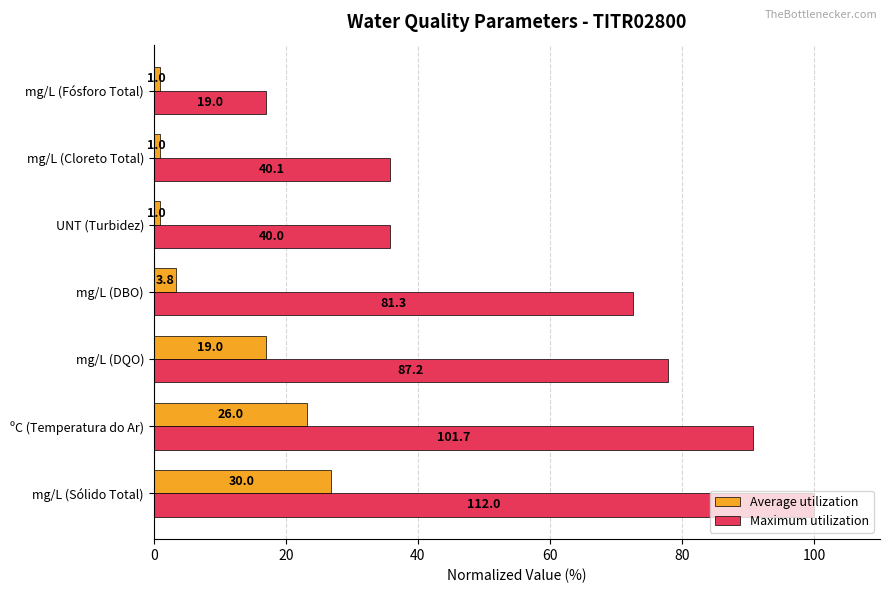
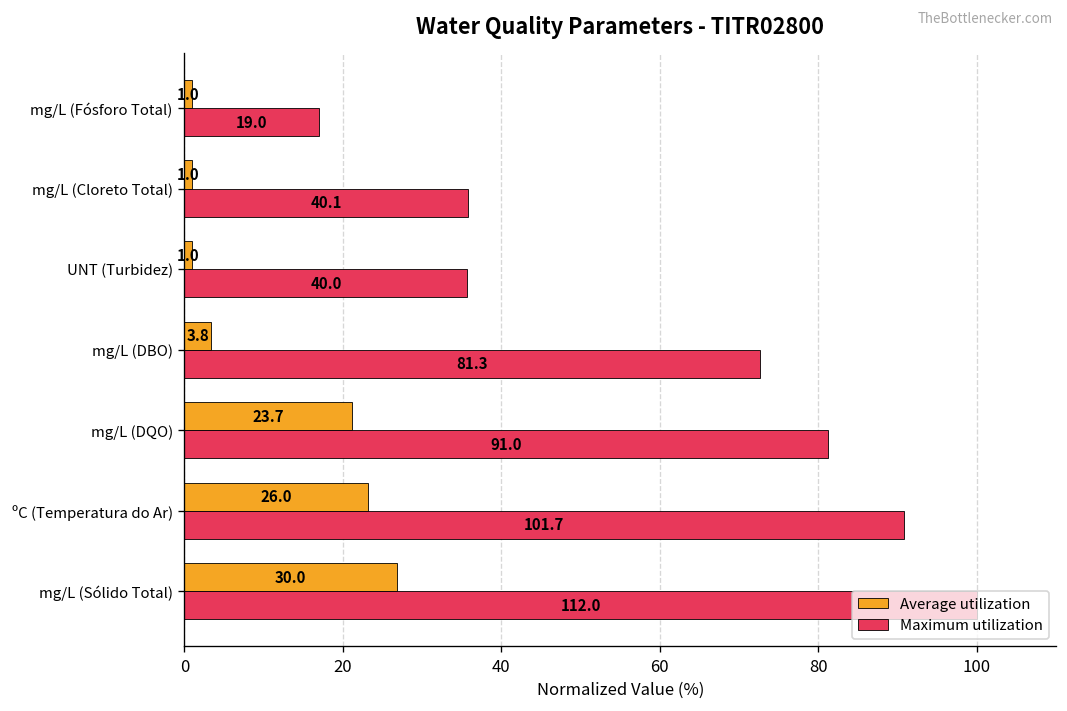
Average utilization, mg/L (DQO): 19.0 -> 23.7
Maximum utilization, mg/L (DQO): 87.2 -> 91.0
